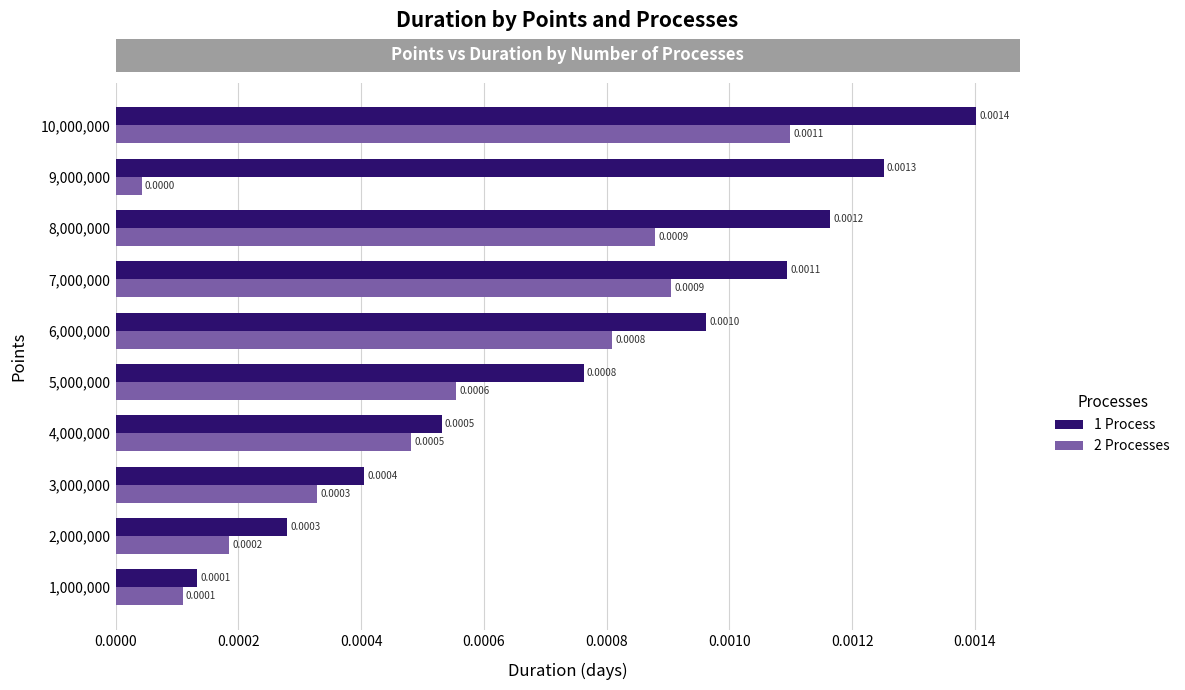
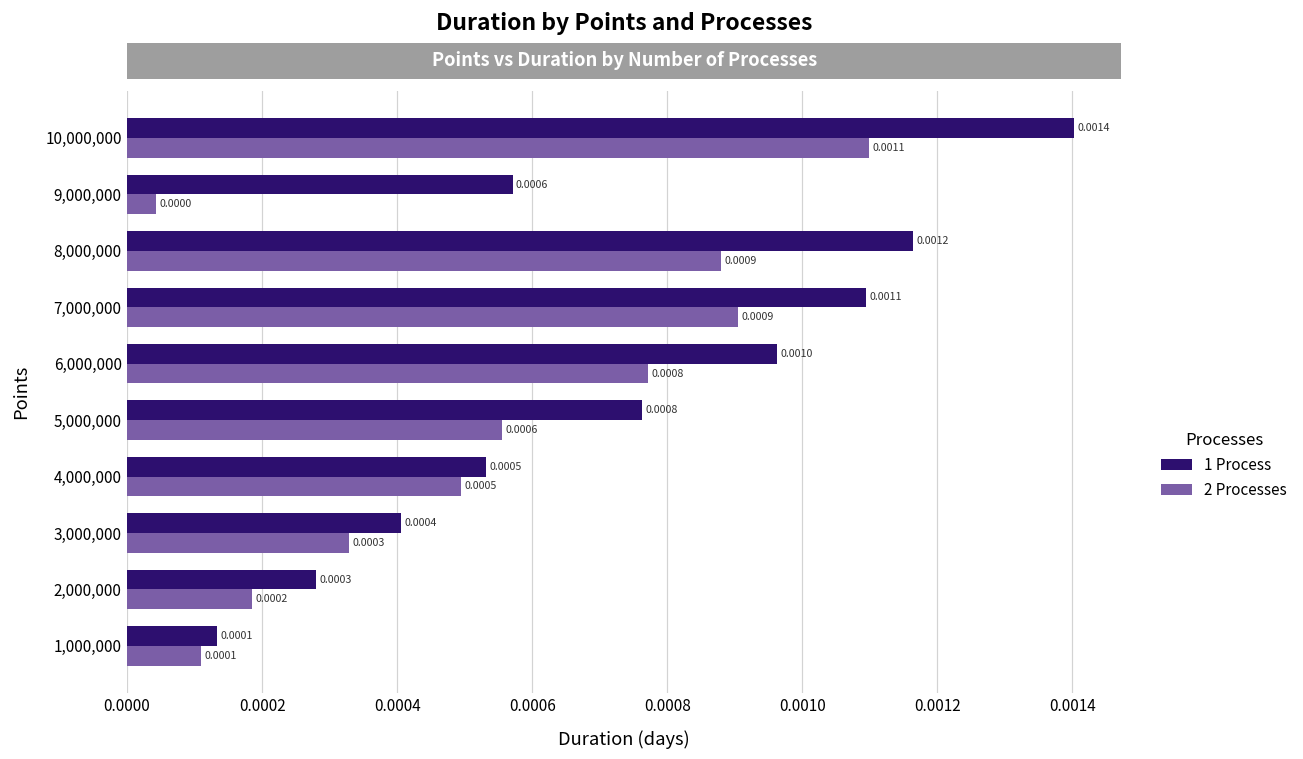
1 Process, 9,000,000: 0.0013 -> 0.0006
2 Processes, 6,000,000: 0.00081 -> 0.00077
2 Processes, 4,000,000: 0.00048 -> 0.00049
